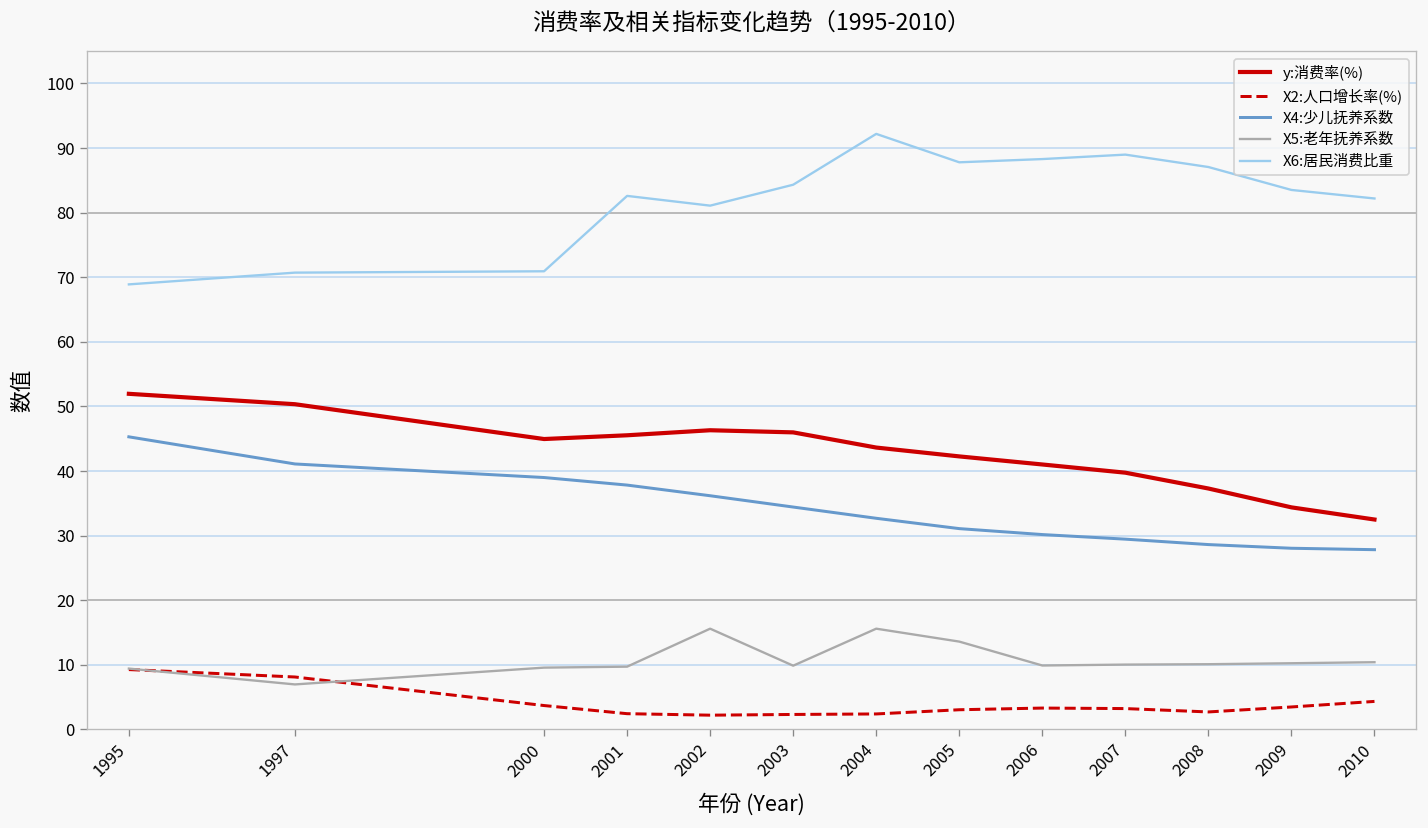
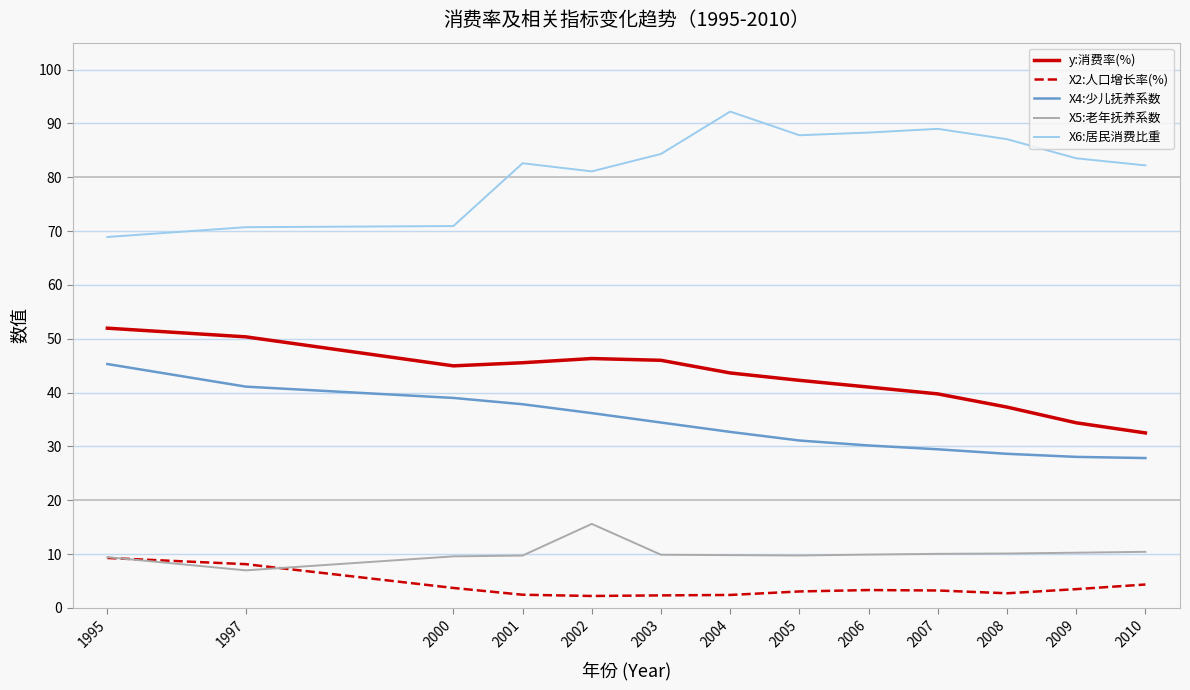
X5:老年抚养系数, 2004: 16 -> 10
X5:老年抚养系数, 2005: 14 -> 10
